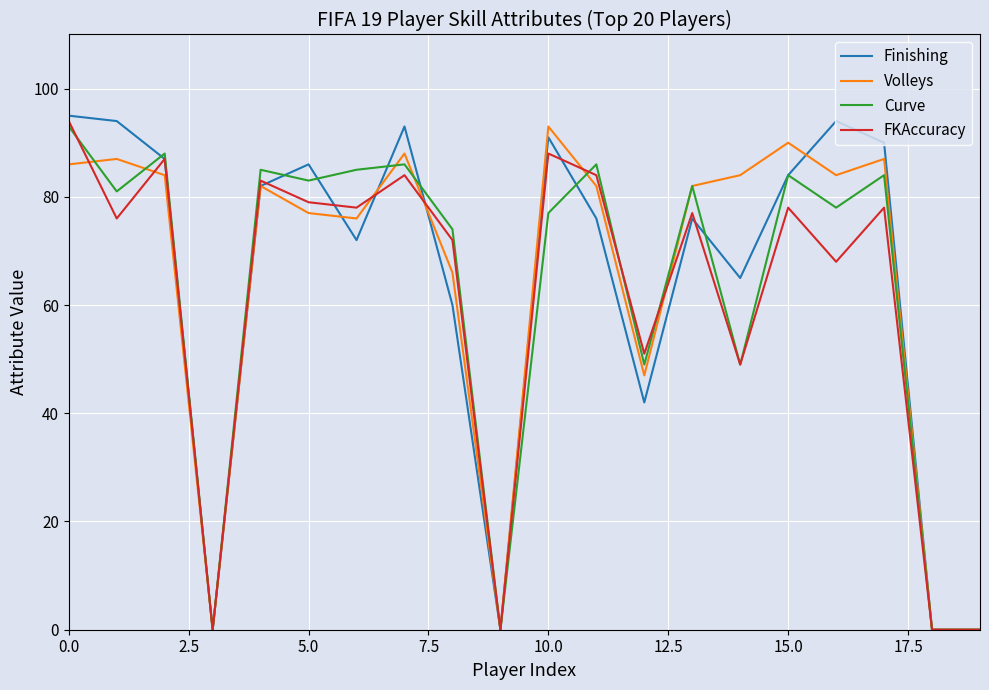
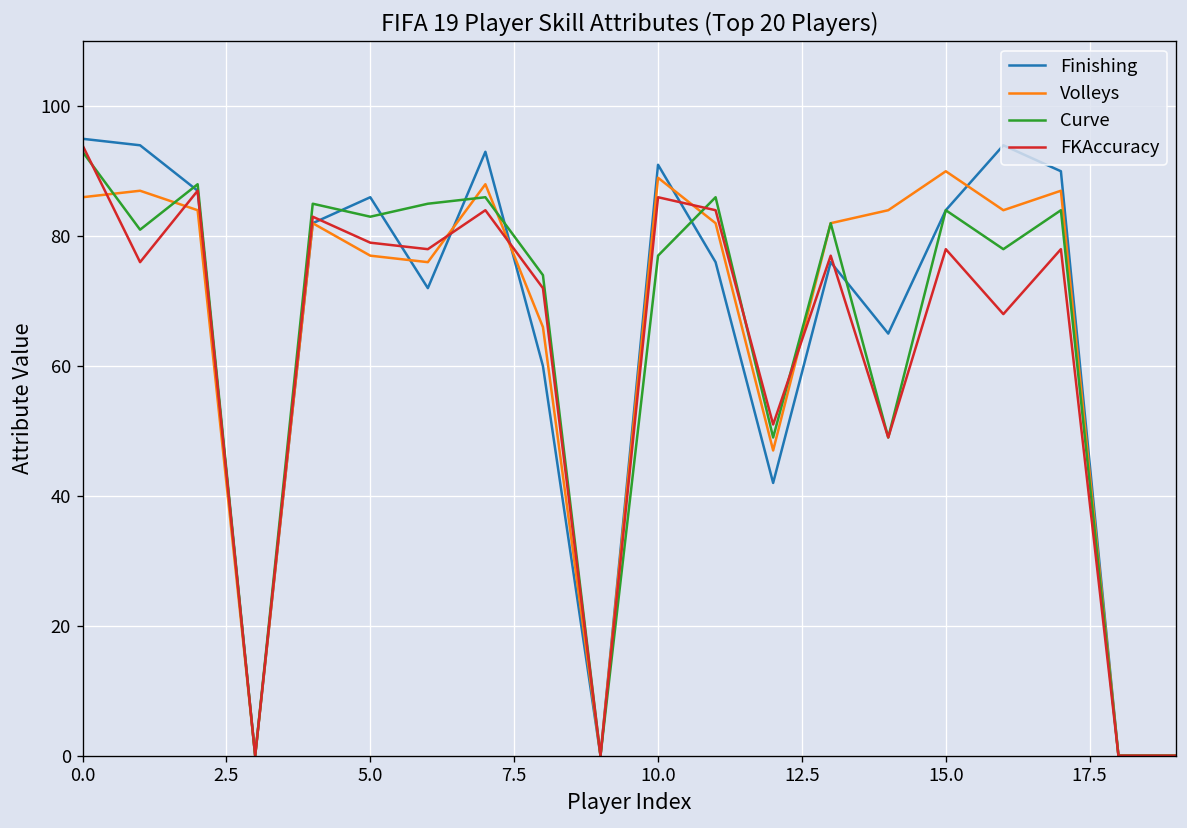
Volleys, 10.0: 93 -> 89
FKAccuracy, 10.0: 88 -> 86
